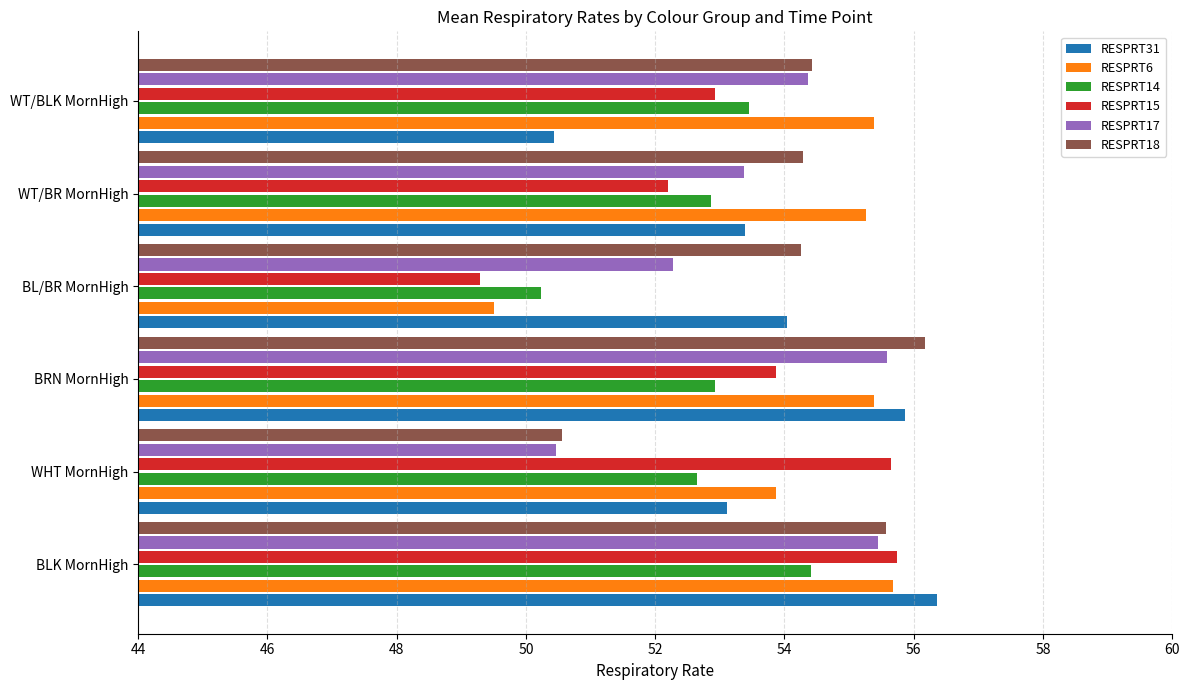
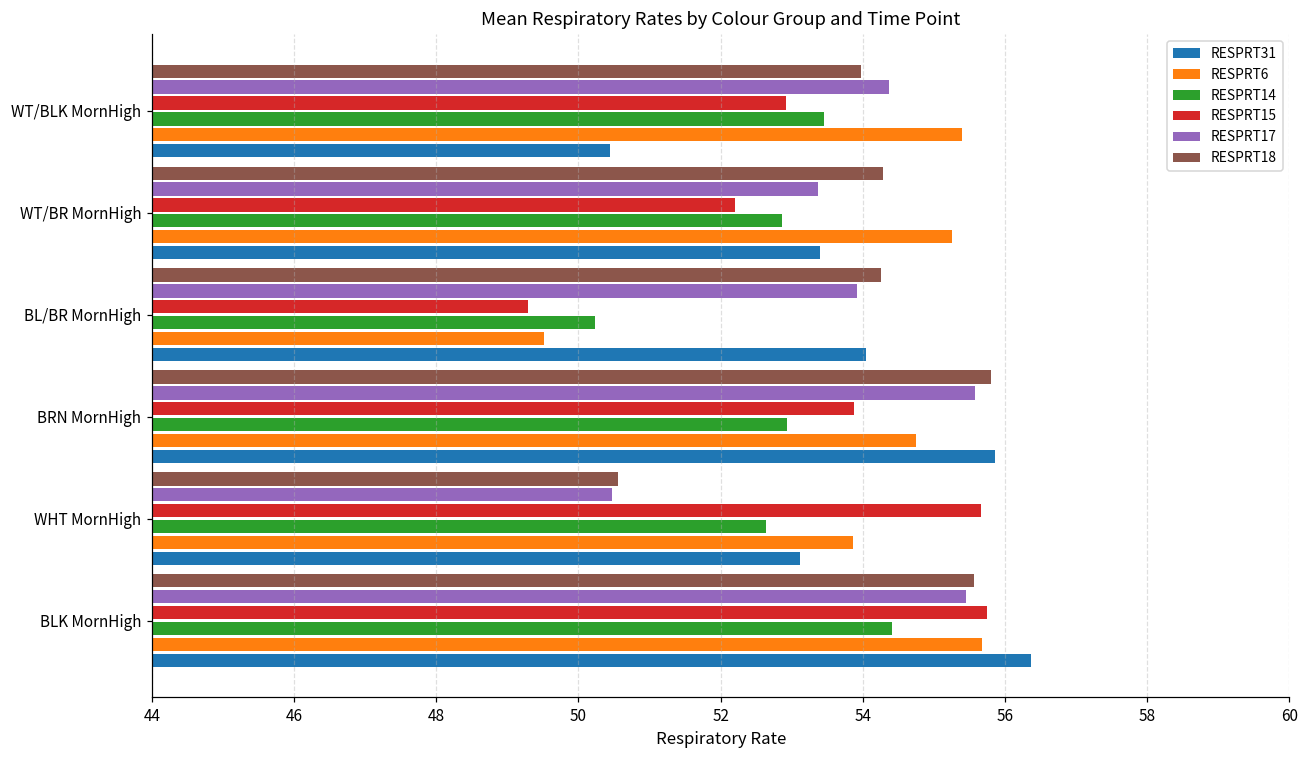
RESPRT18, WT/BLK MornHigh: 54.4 -> 54.0
RESPRT17, BL/BR MornHigh: 52.3 -> 53.9
RESPRT18, BRN MornHigh: 56.2 -> 55.8
RESPRT6, BRN MornHigh: 55.4 -> 54.7
